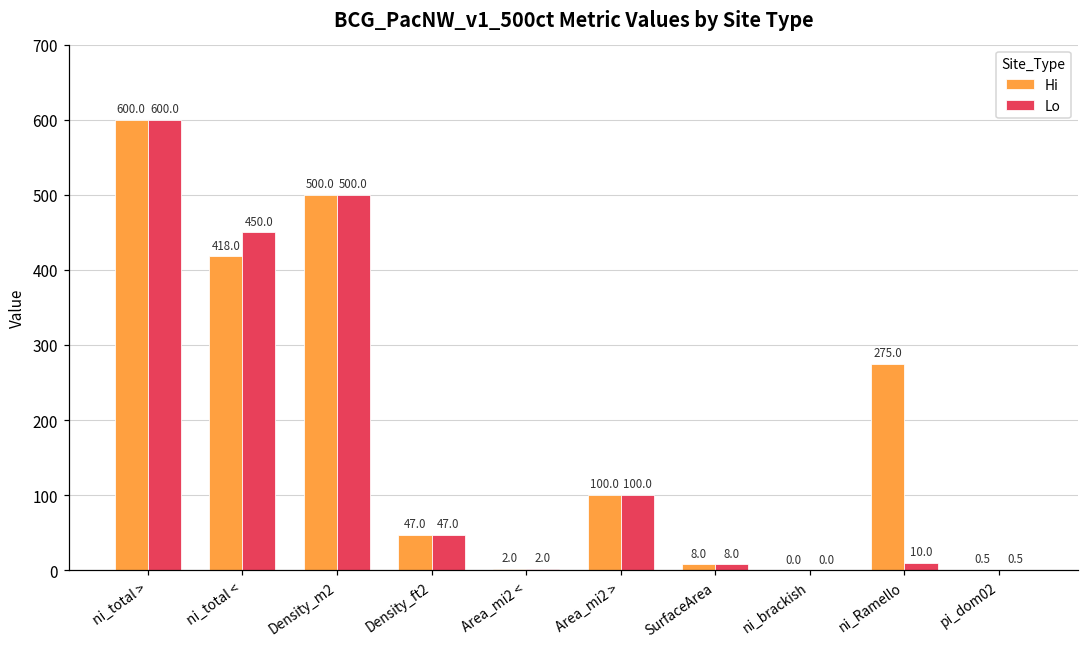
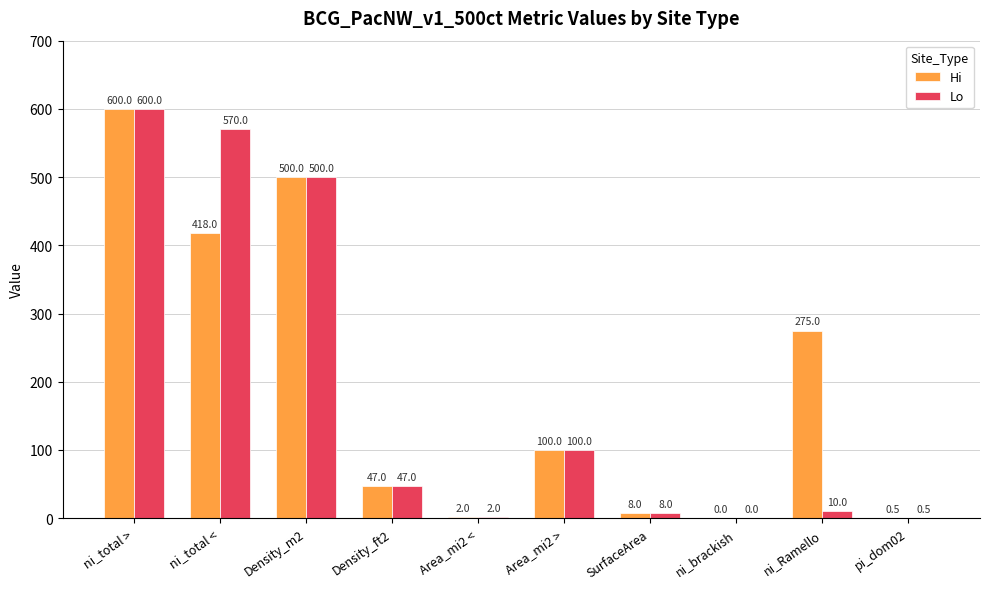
Lo, ni_total <: 450.0 -> 570.0
